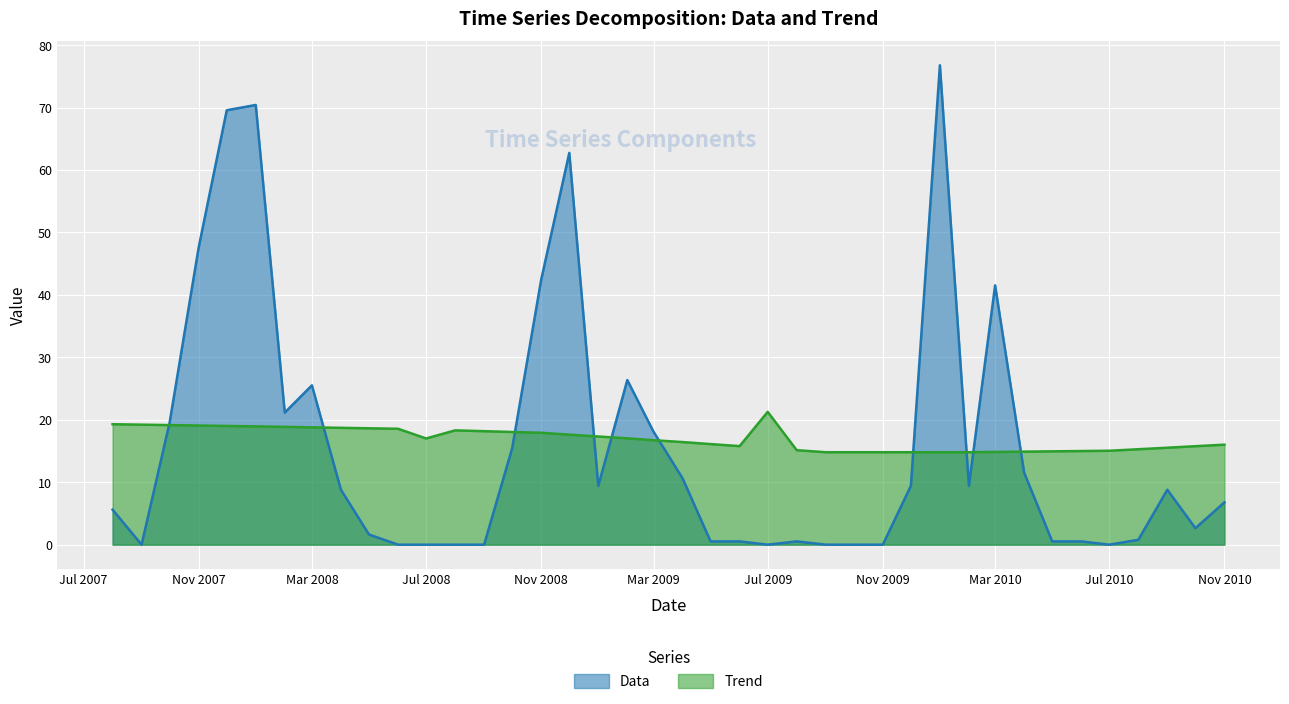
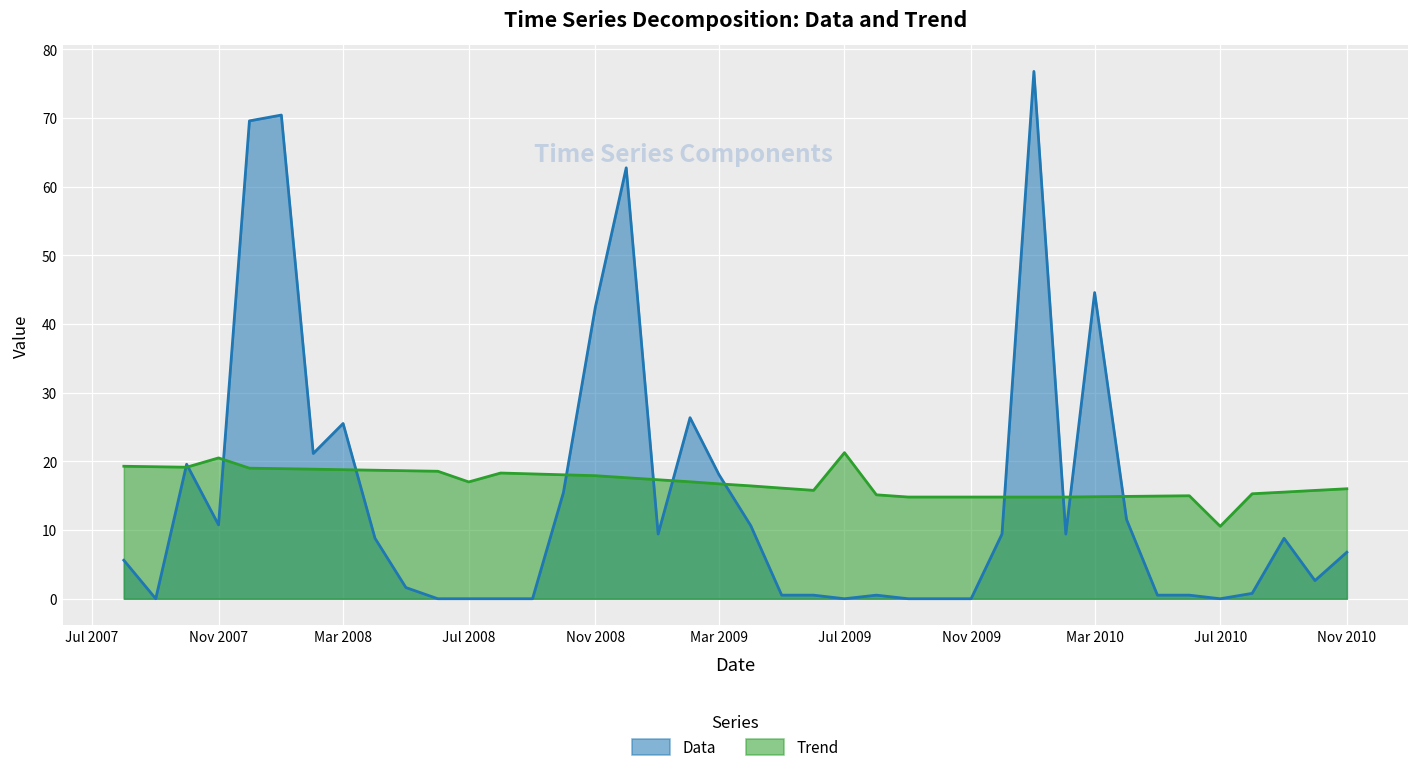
Data, Nov 2007: 48 -> 11
Trend, Nov 2007: 19 -> 21
Data, Mar 2010: 42 -> 45
Trend, Jul 2010: 15 -> 11
